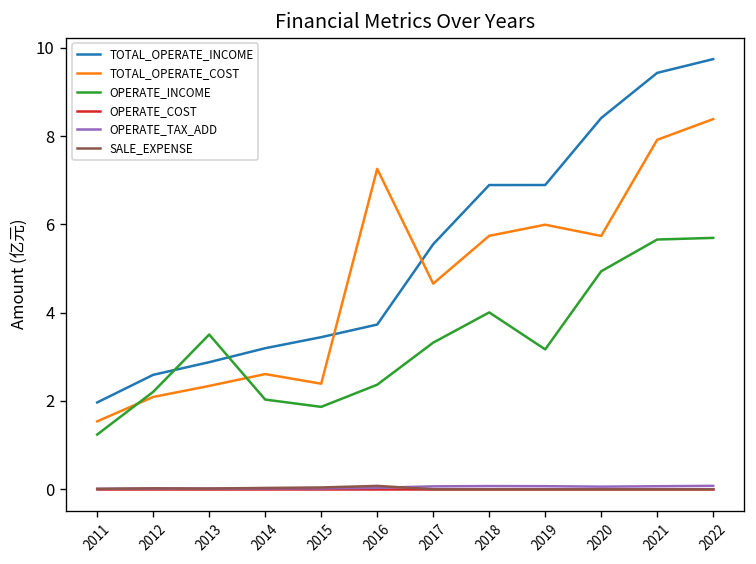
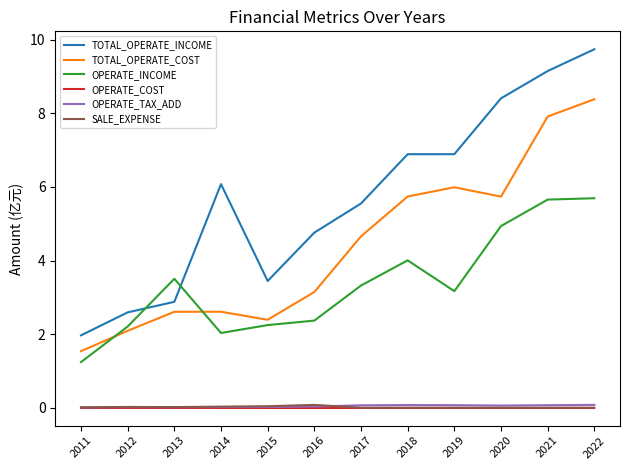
TOTAL_OPERATE_COST, 2013: 2.3 -> 2.6
TOTAL_OPERATE_INCOME, 2014: 3.2 -> 6.1
OPERATE_INCOME, 2015: 1.9 -> 2.2
TOTAL_OPERATE_INCOME, 2016: 3.7 -> 4.8
TOTAL_OPERATE_COST, 2016: 7.3 -> 3.1
TOTAL_OPERATE_INCOME, 2021: 9.4 -> 9.2
